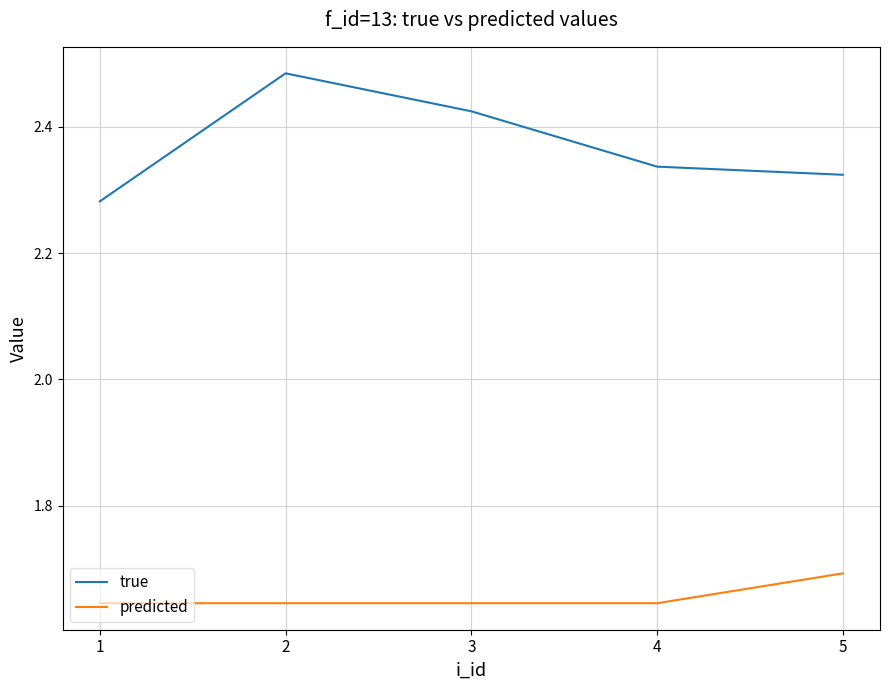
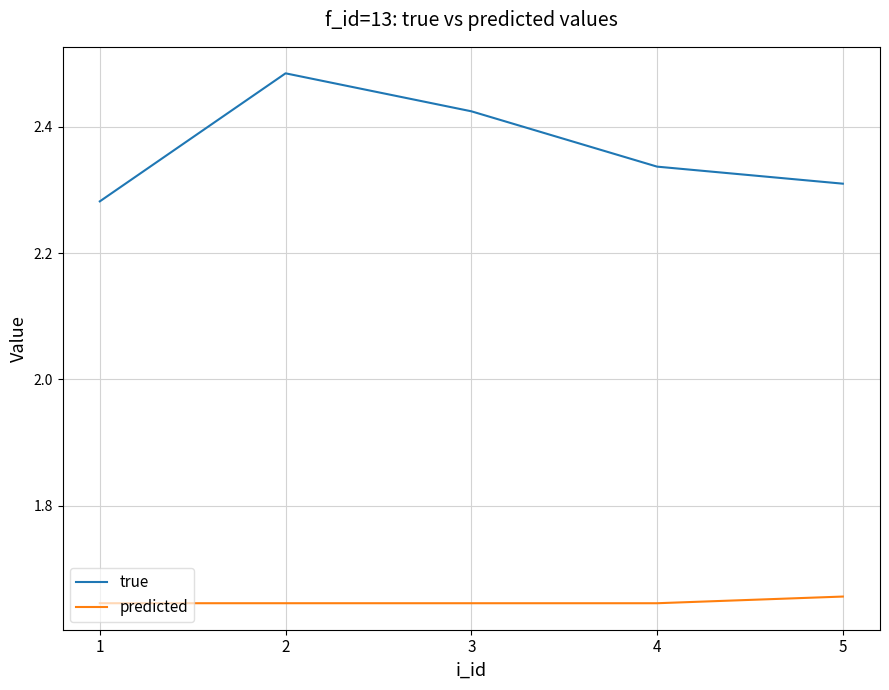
true, 5: 2.32 -> 2.31
predicted, 5: 1.69 -> 1.66
